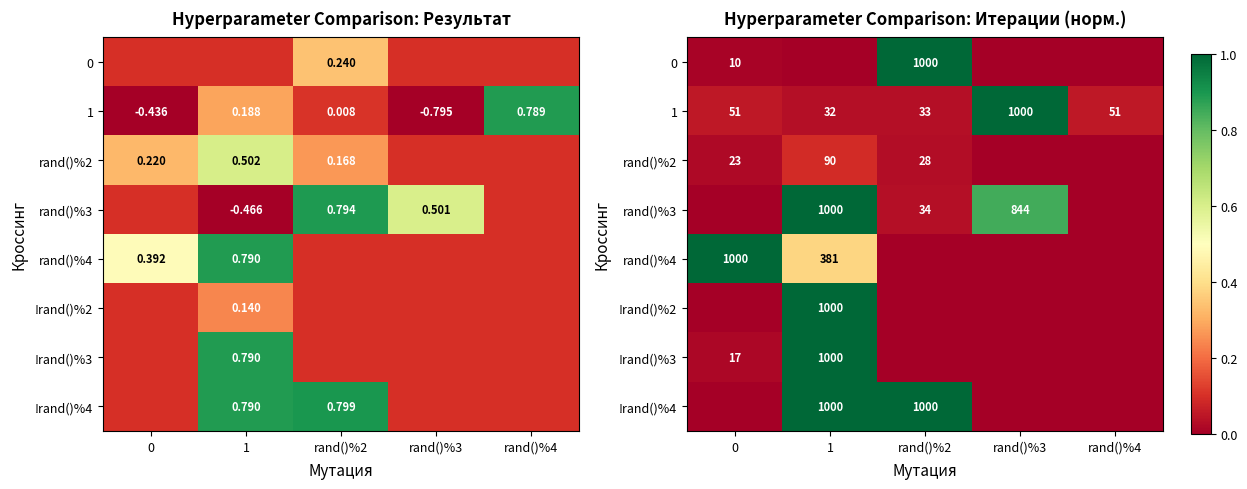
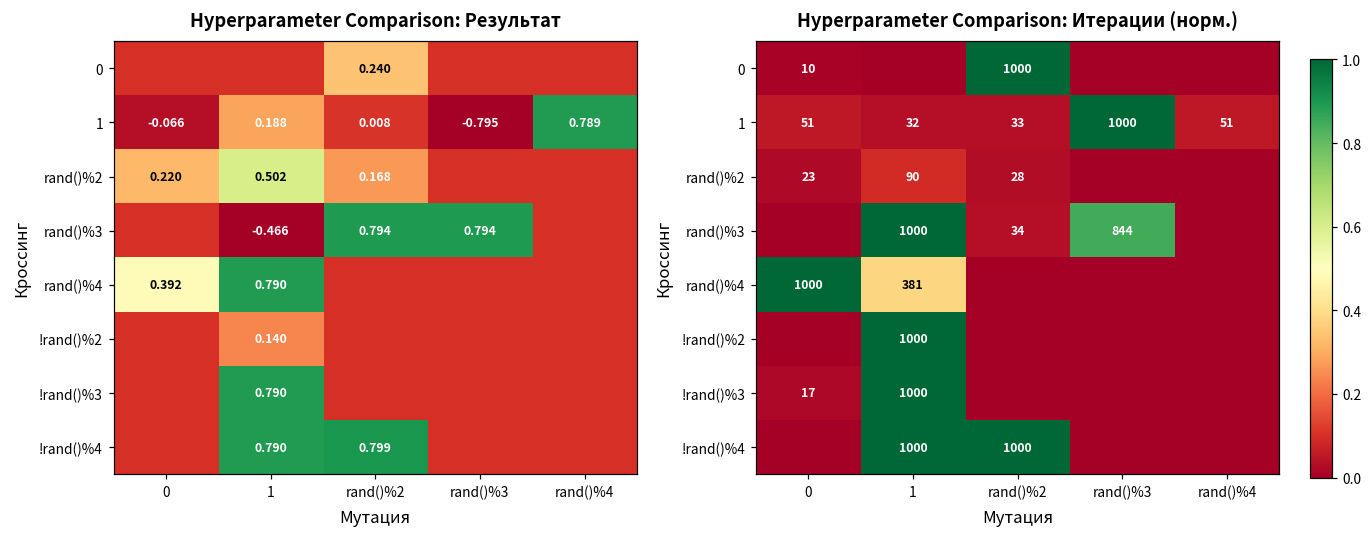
Hyperparameter Comparison: Результат, 1, 0: -0.436 -> -0.066
Hyperparameter Comparison: Результат, rand()%3, rand()%3: 0.501 -> 0.794
